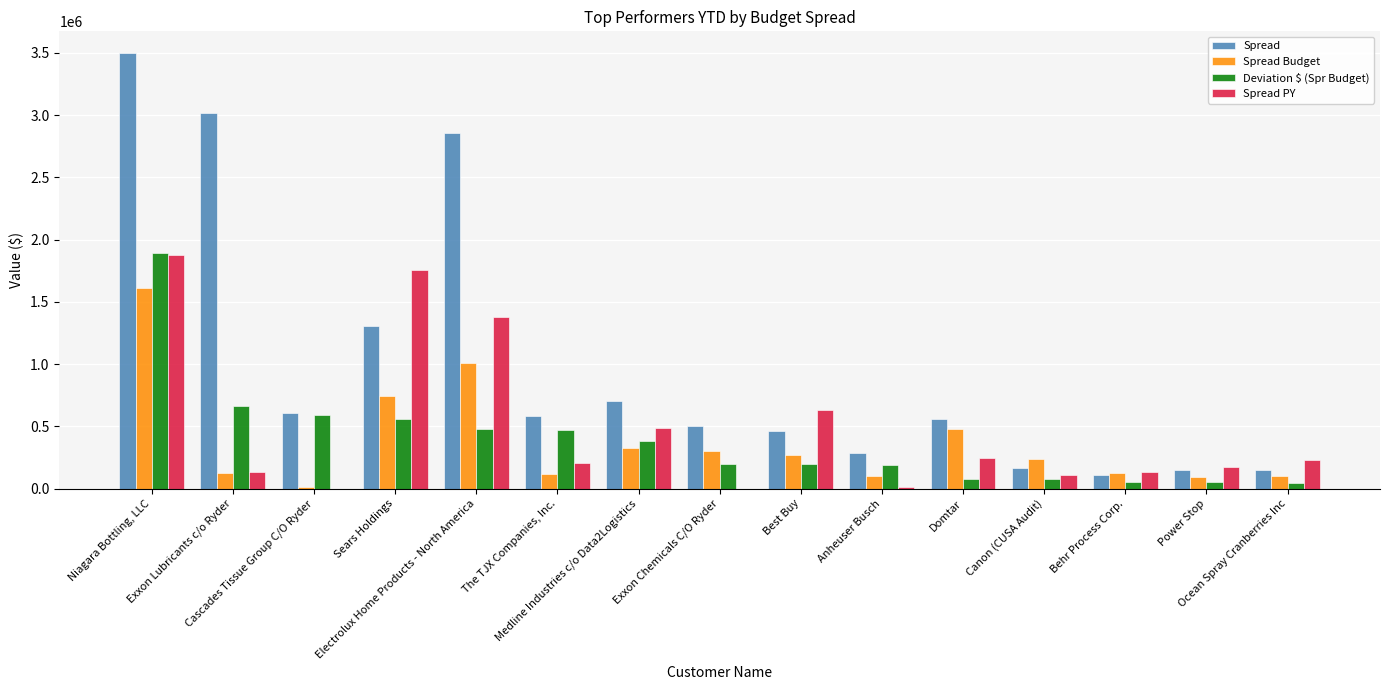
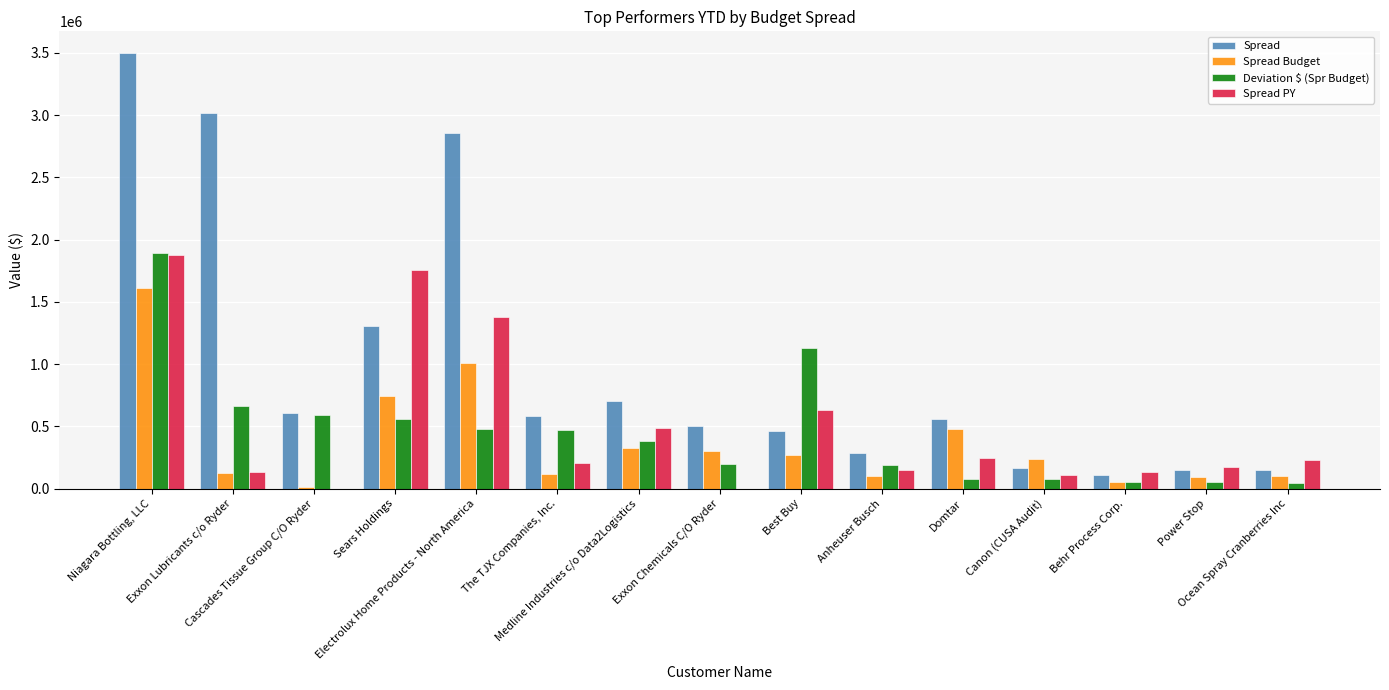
Deviation $ (Spr Budget), Best Buy: 200000 -> 1130000
Spread PY, Anheuser Busch: 20000 -> 150000
Spread Budget, Behr Process Corp.: 130000 -> 60000
